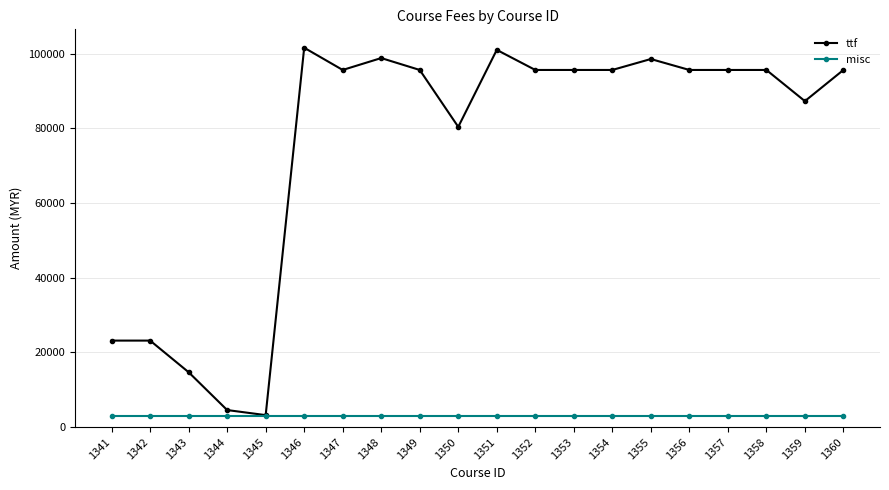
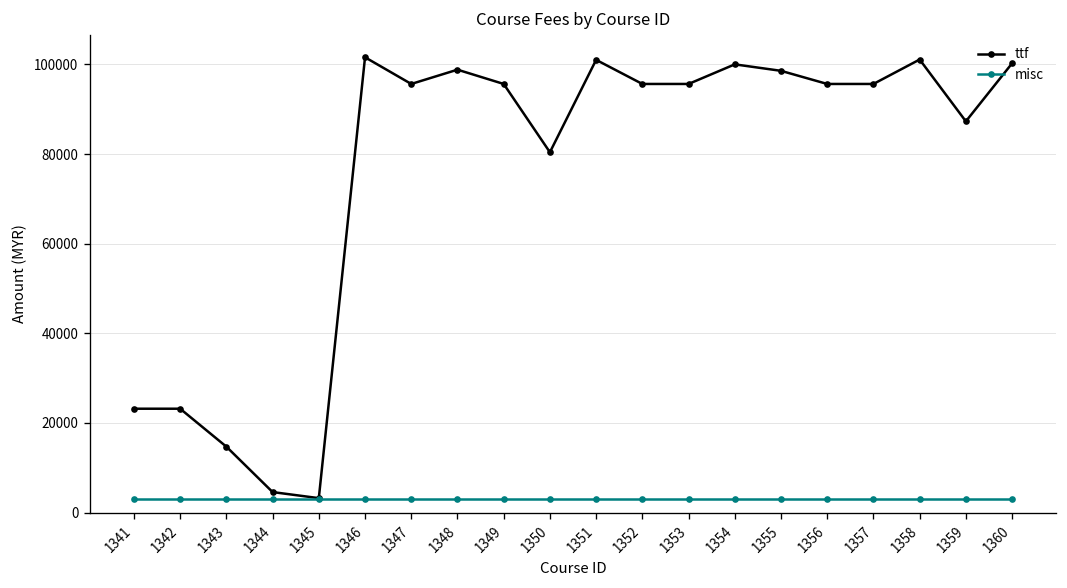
ttf, 1354: 96000 -> 100000
ttf, 1358: 96000 -> 101000
ttf, 1360: 96000 -> 100000
